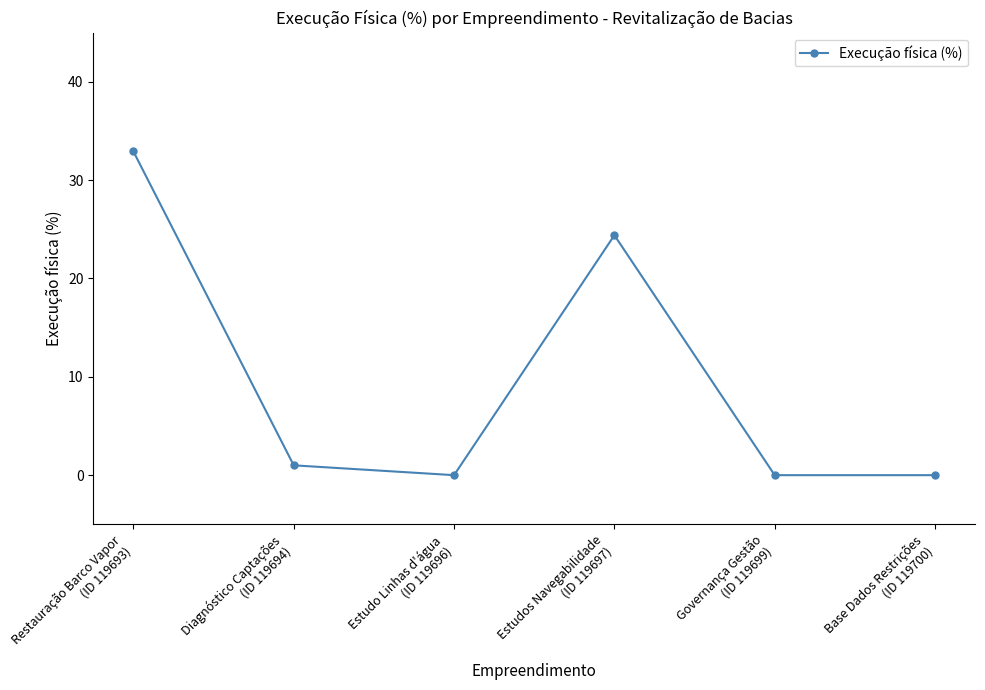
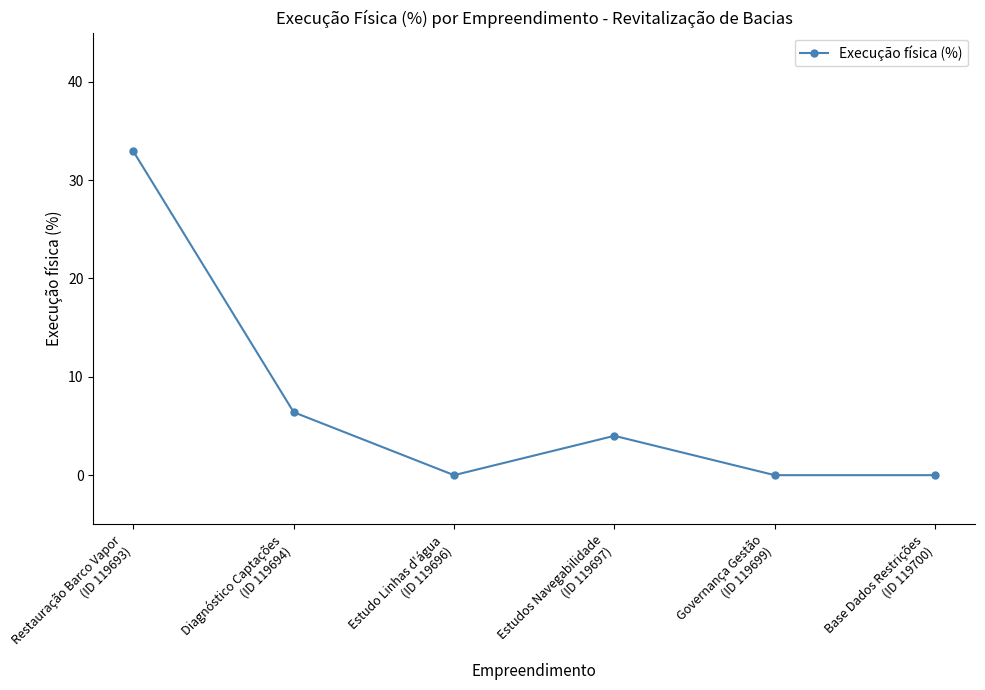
Diagnóstico Captações (ID 119694): 1 -> 6
Estudos Navegabilidade (ID 119697): 24 -> 4
